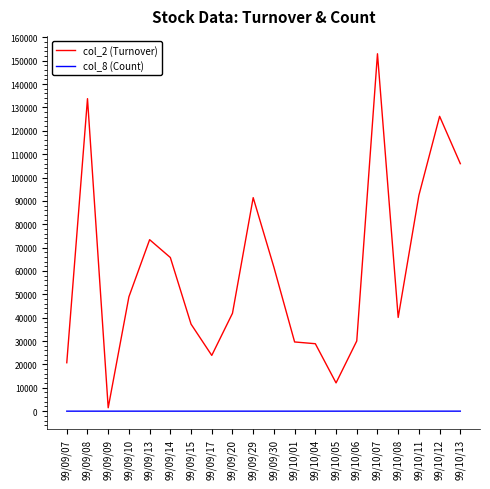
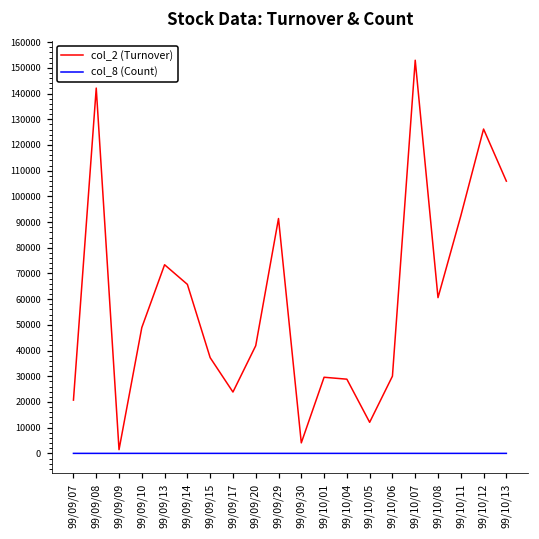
col_2 (Turnover), 99/09/08: 134000 -> 142000
col_2 (Turnover), 99/09/30: 62000 -> 4000
col_2 (Turnover), 99/10/08: 40000 -> 61000
